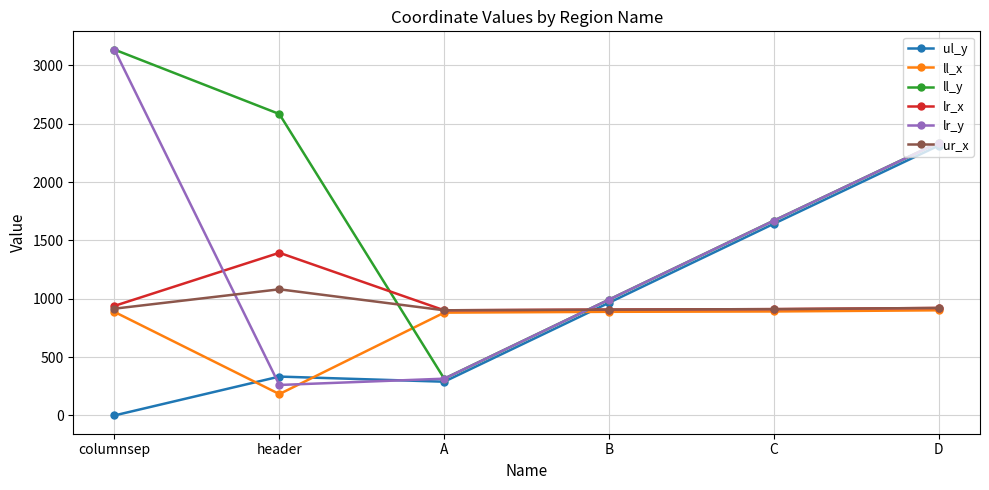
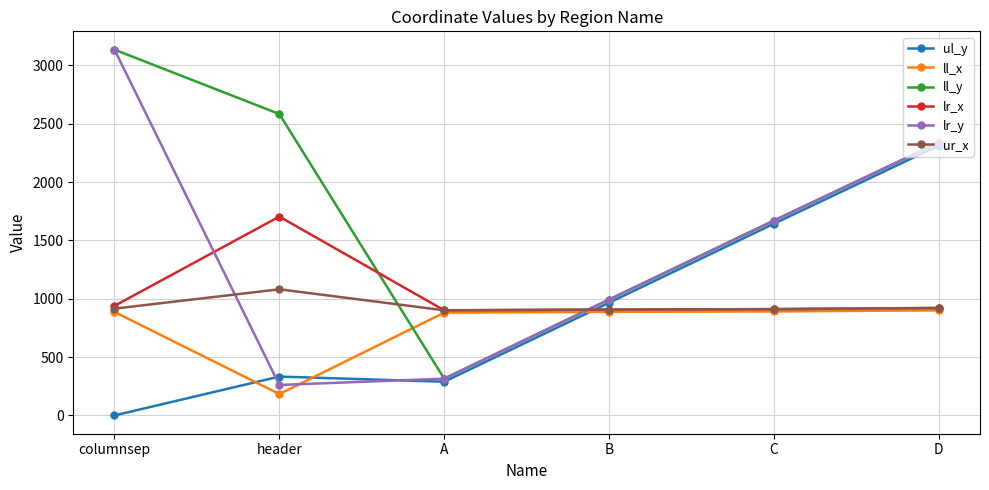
lr_x, header: 1390 -> 1700
